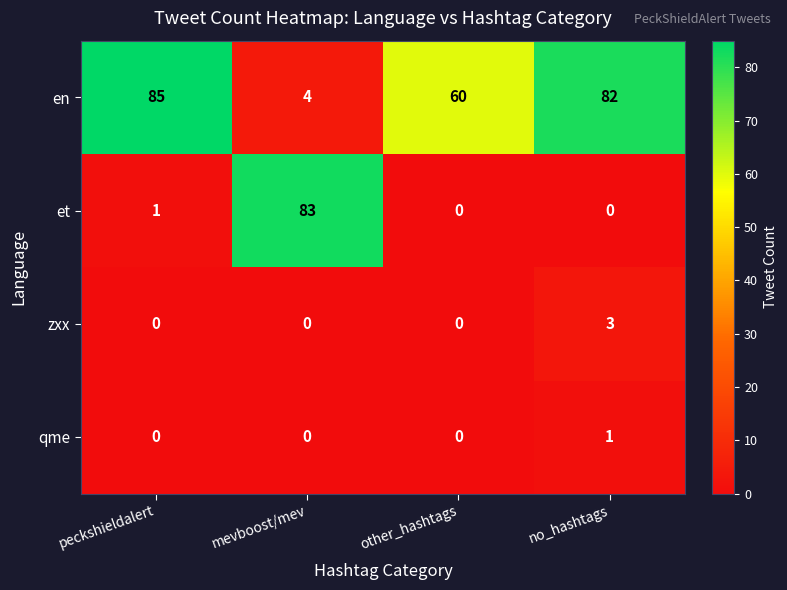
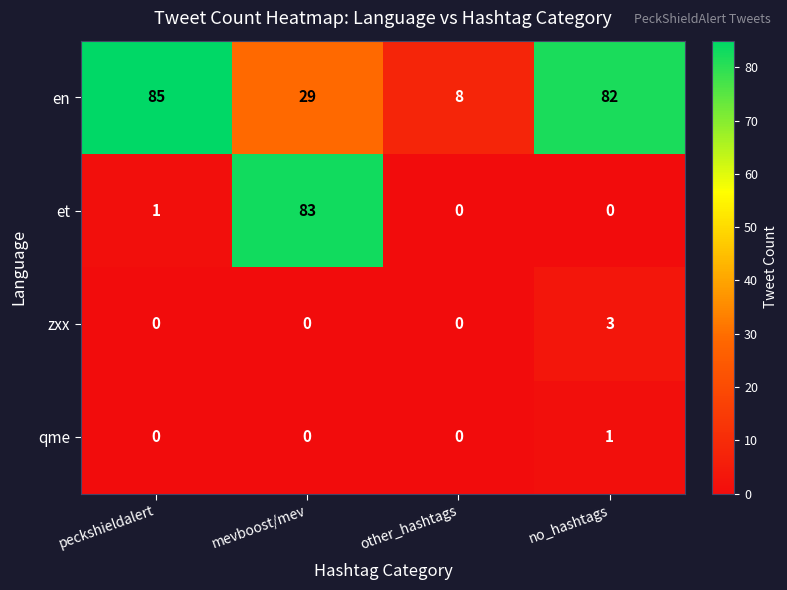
en, mevboost/mev: 4 -> 29
en, other_hashtags: 60 -> 8
